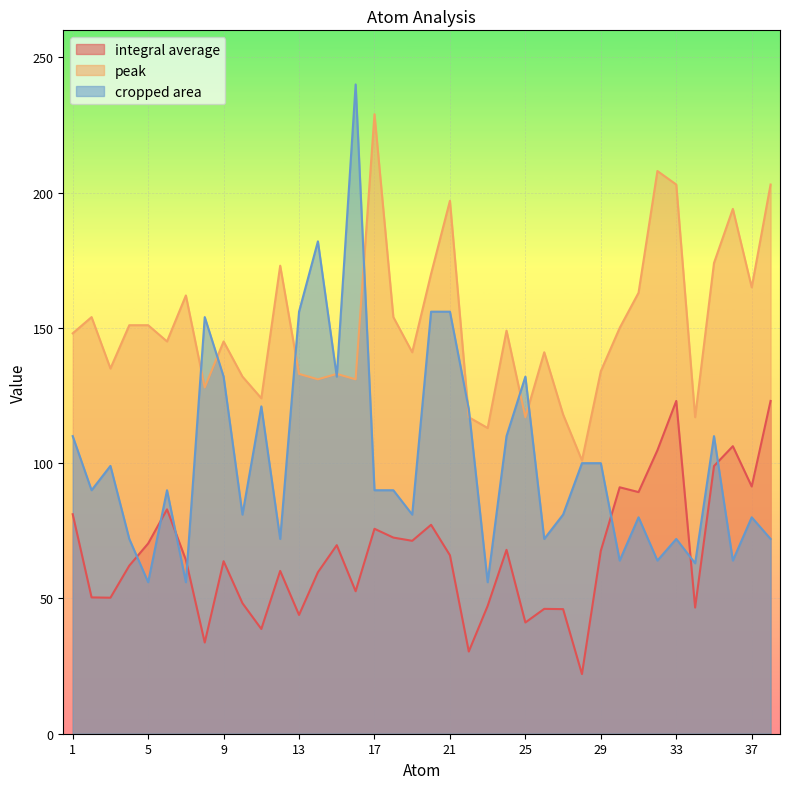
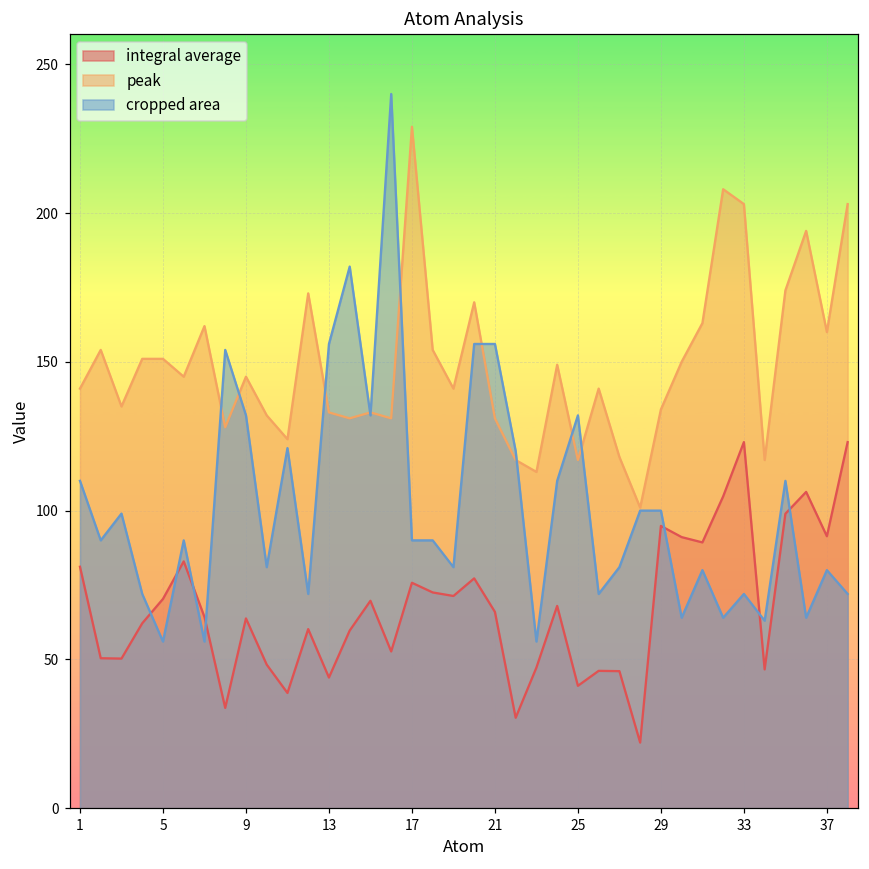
peak, 1: 148 -> 141
peak, 21: 197 -> 131
integral average, 29: 68 -> 95
peak, 37: 165 -> 160
